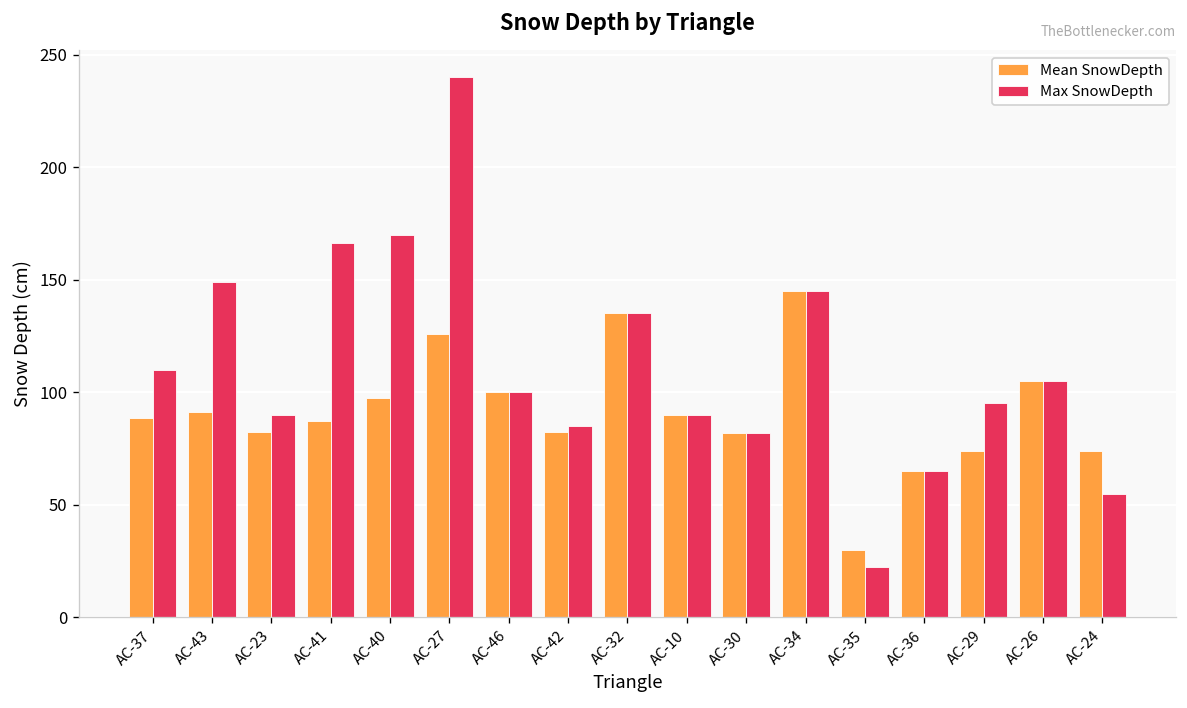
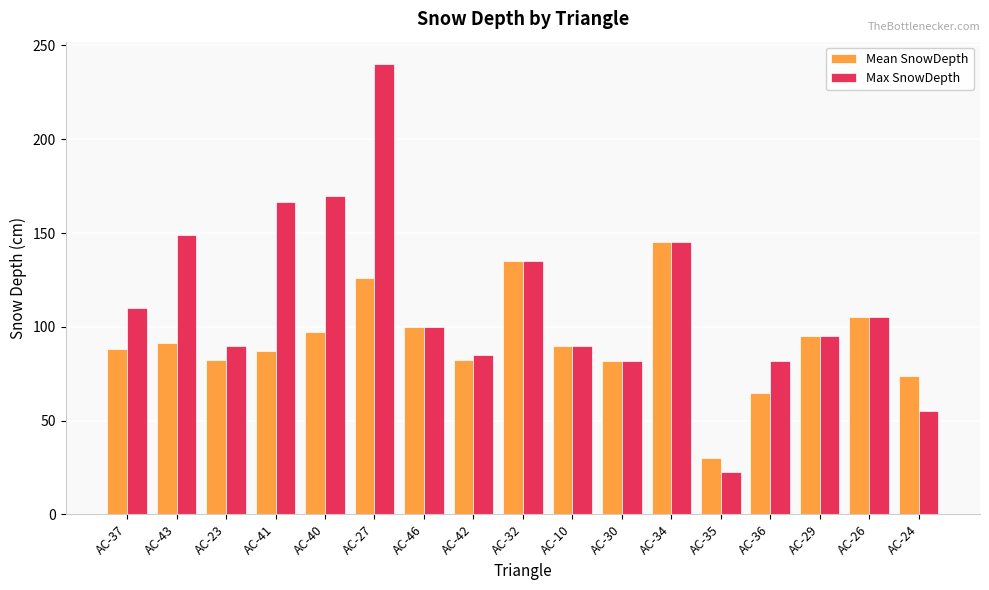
Max SnowDepth, AC-36: 65 -> 82
Mean SnowDepth, AC-29: 74 -> 95
